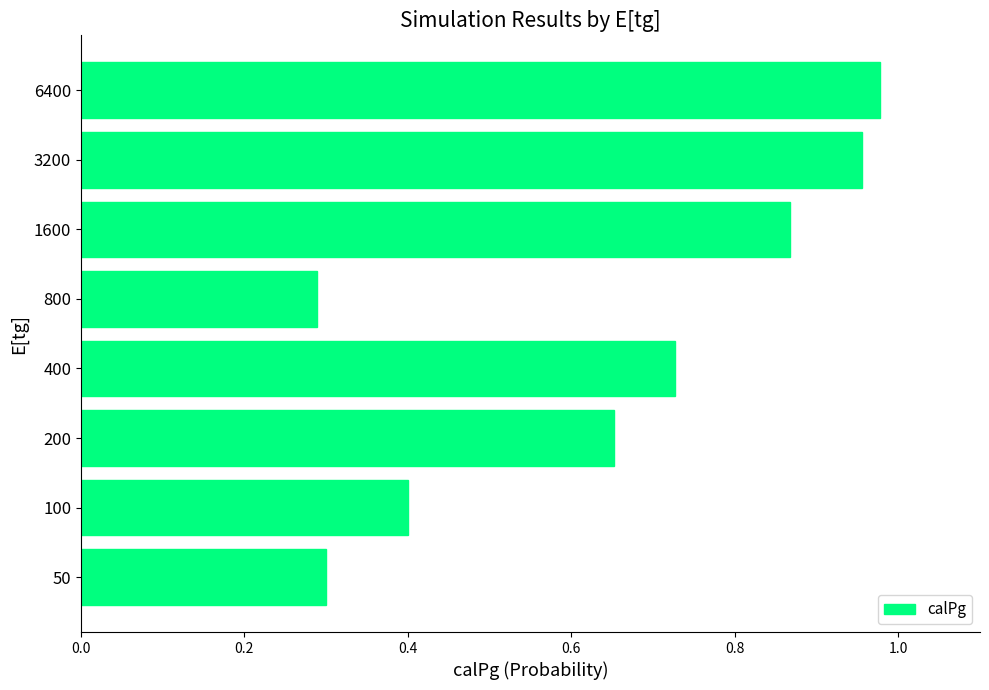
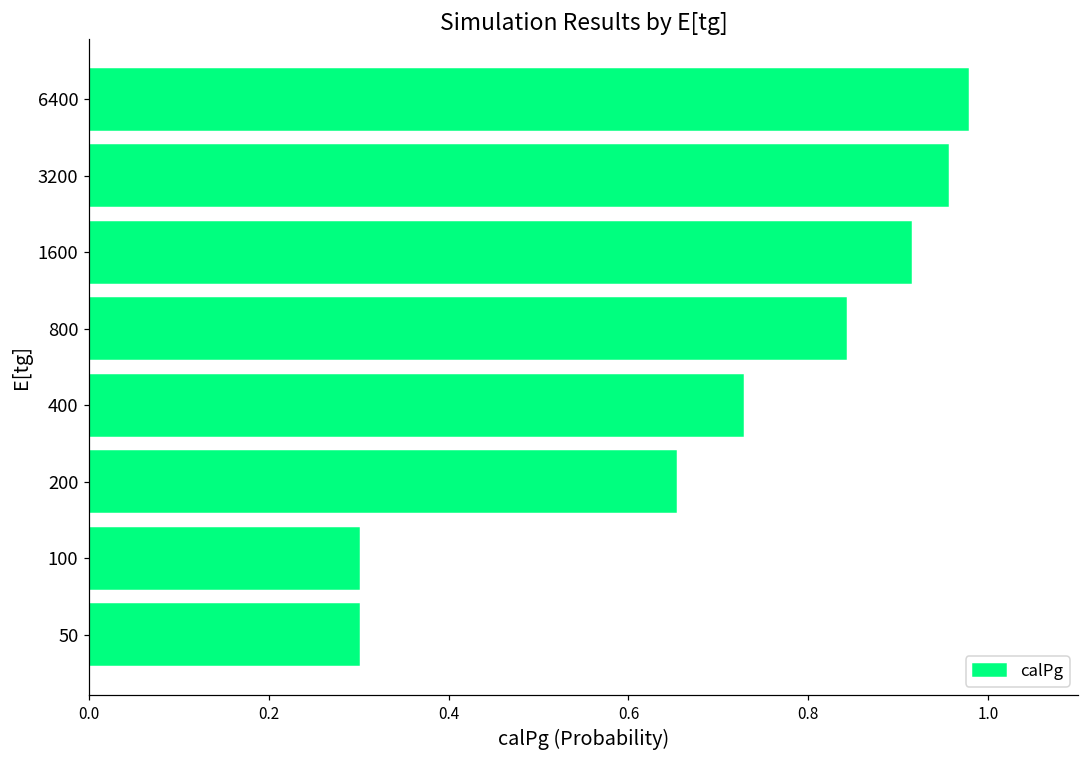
1600: 0.87 -> 0.91
800: 0.29 -> 0.84
100: 0.4 -> 0.3
